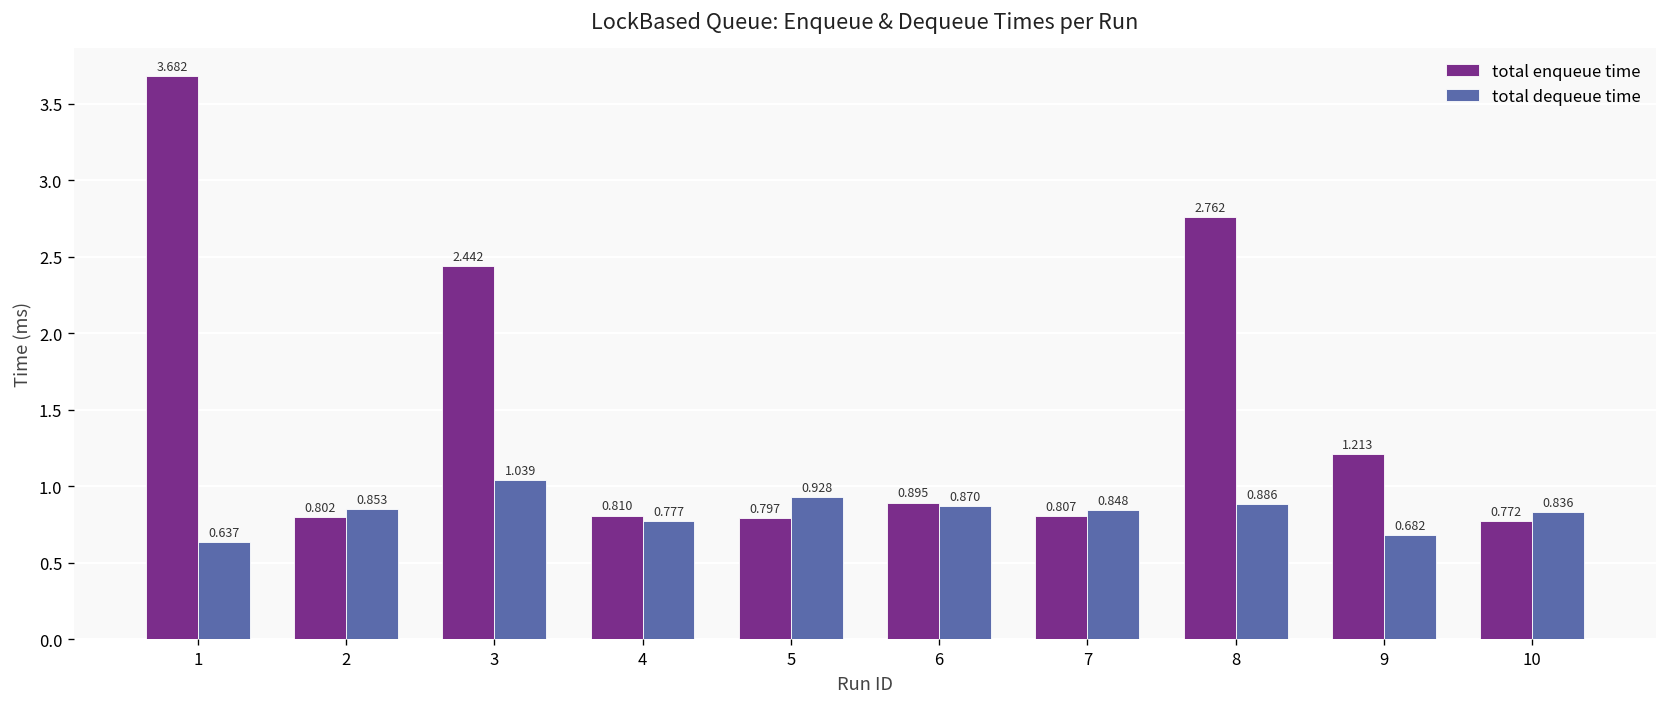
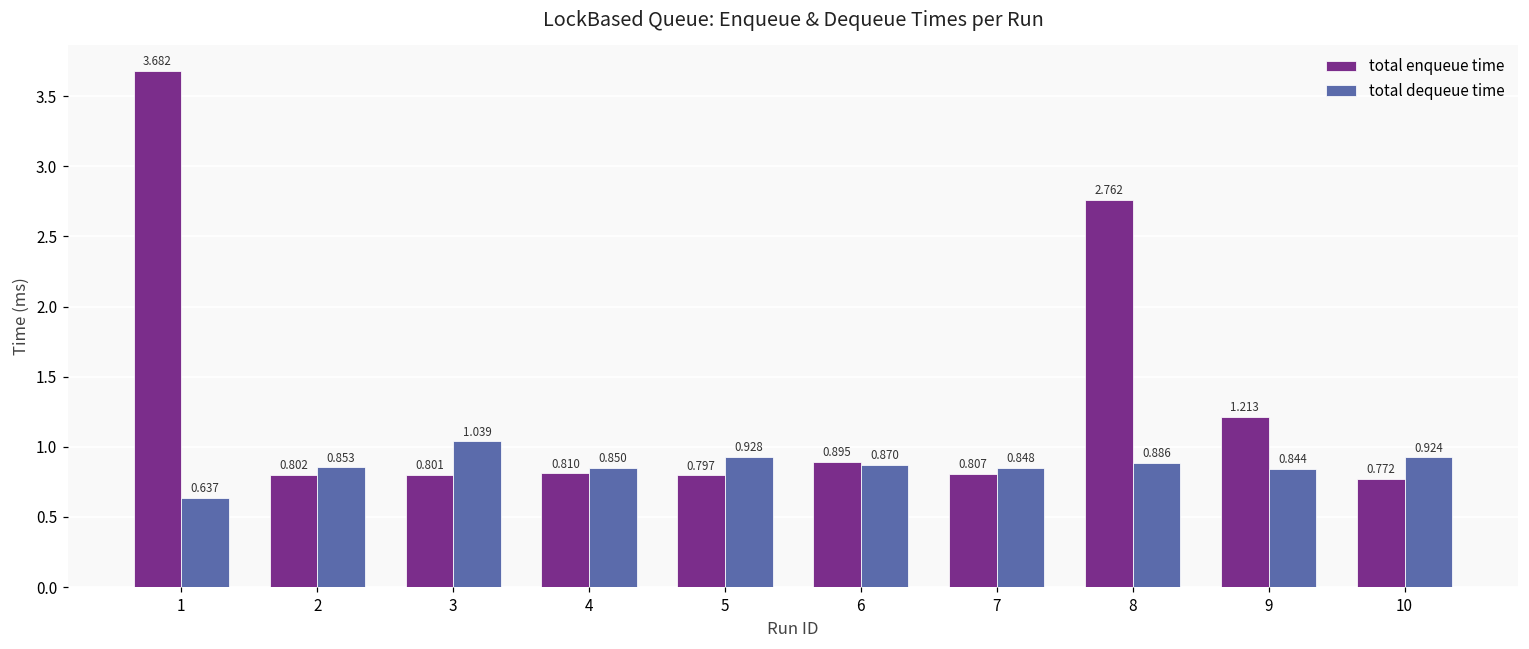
total enqueue time, 3: 2.442 -> 0.801
total dequeue time, 4: 0.777 -> 0.850
total dequeue time, 9: 0.682 -> 0.844
total dequeue time, 10: 0.836 -> 0.924
